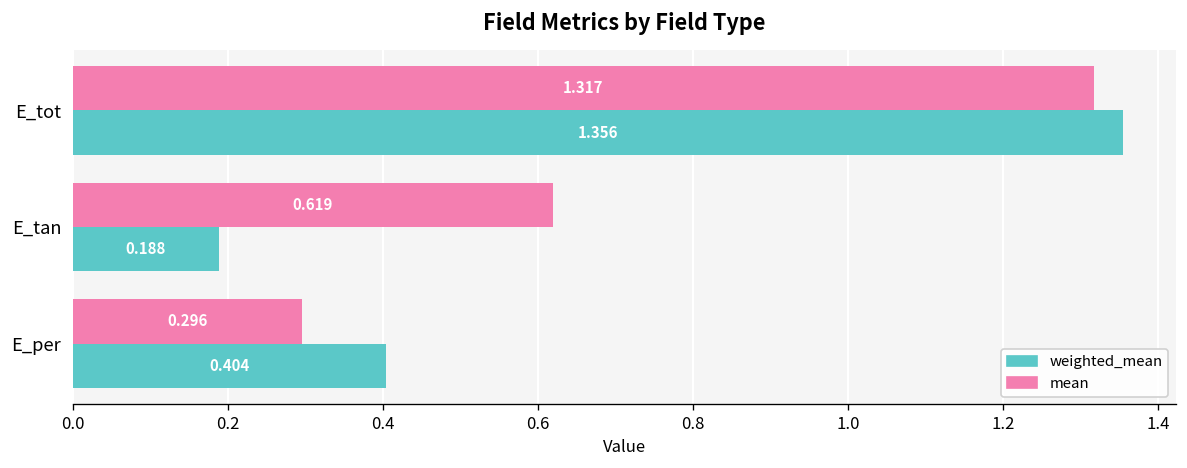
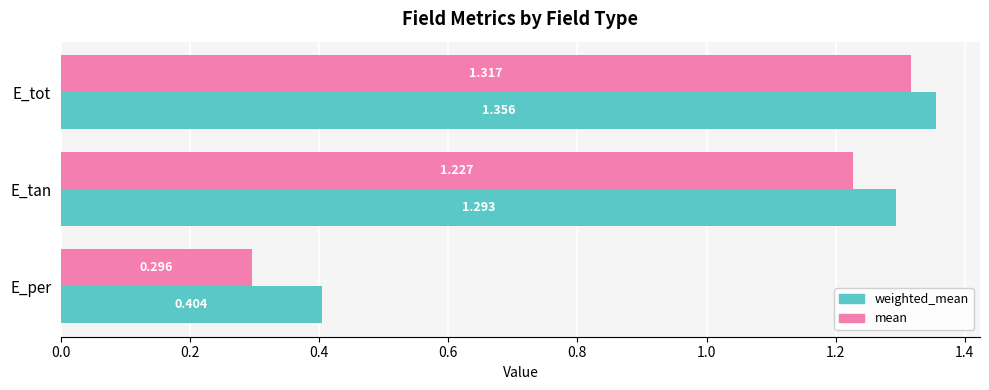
mean, E_tan: 0.619 -> 1.227
weighted_mean, E_tan: 0.188 -> 1.293
